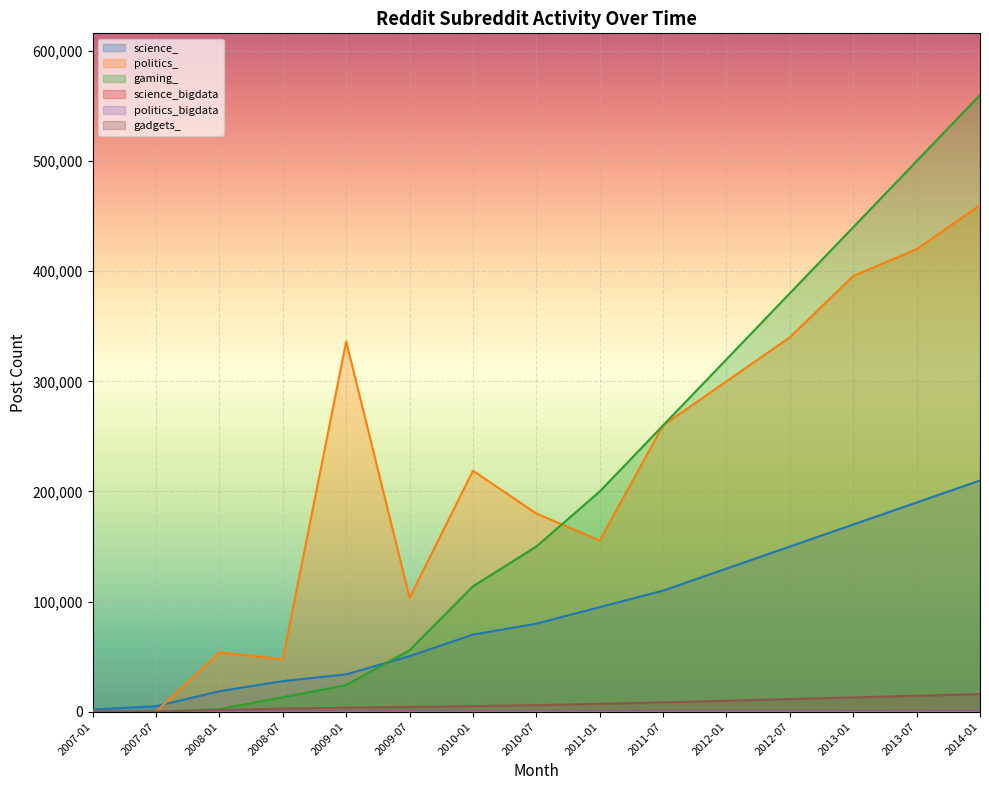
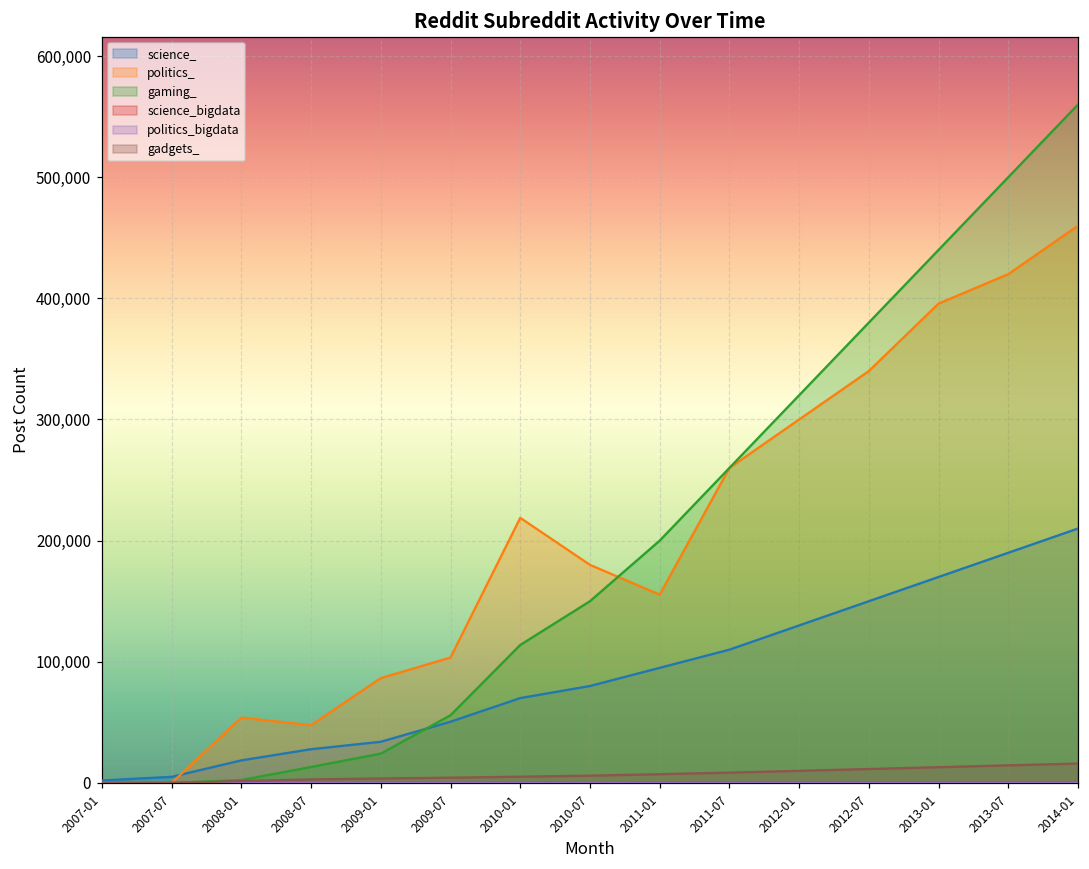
politics_, 2009-01: 336,000 -> 86,000
